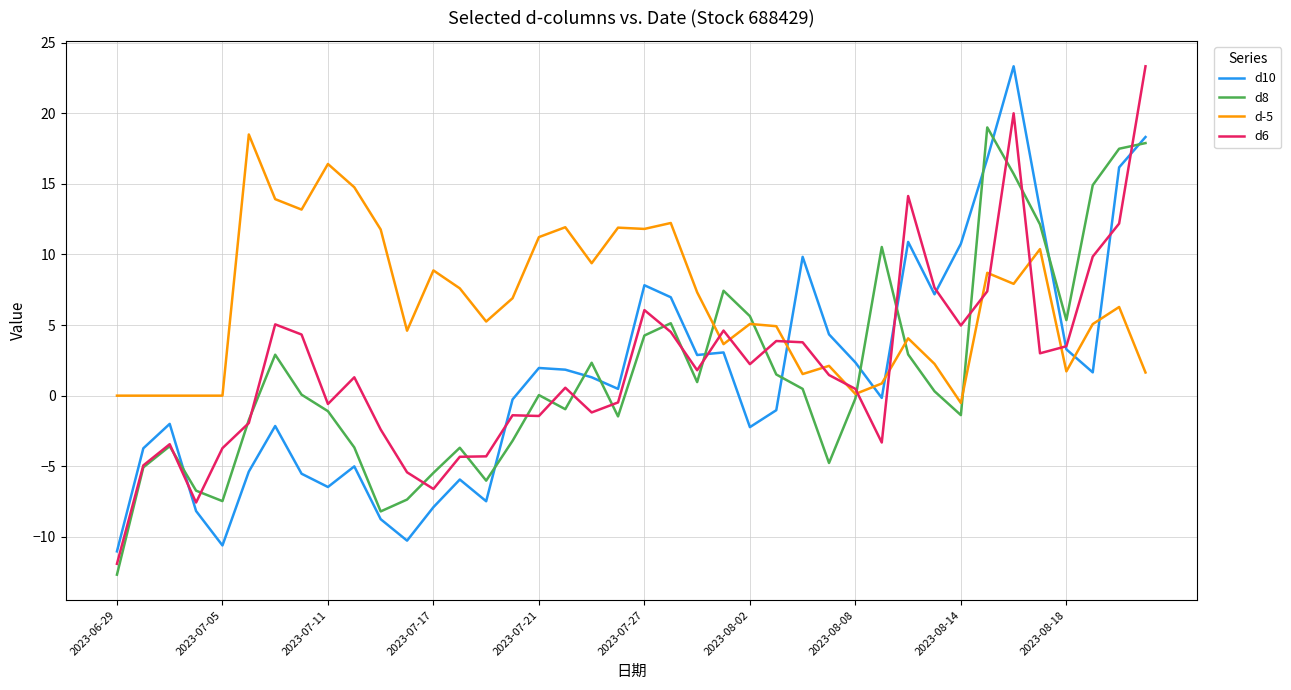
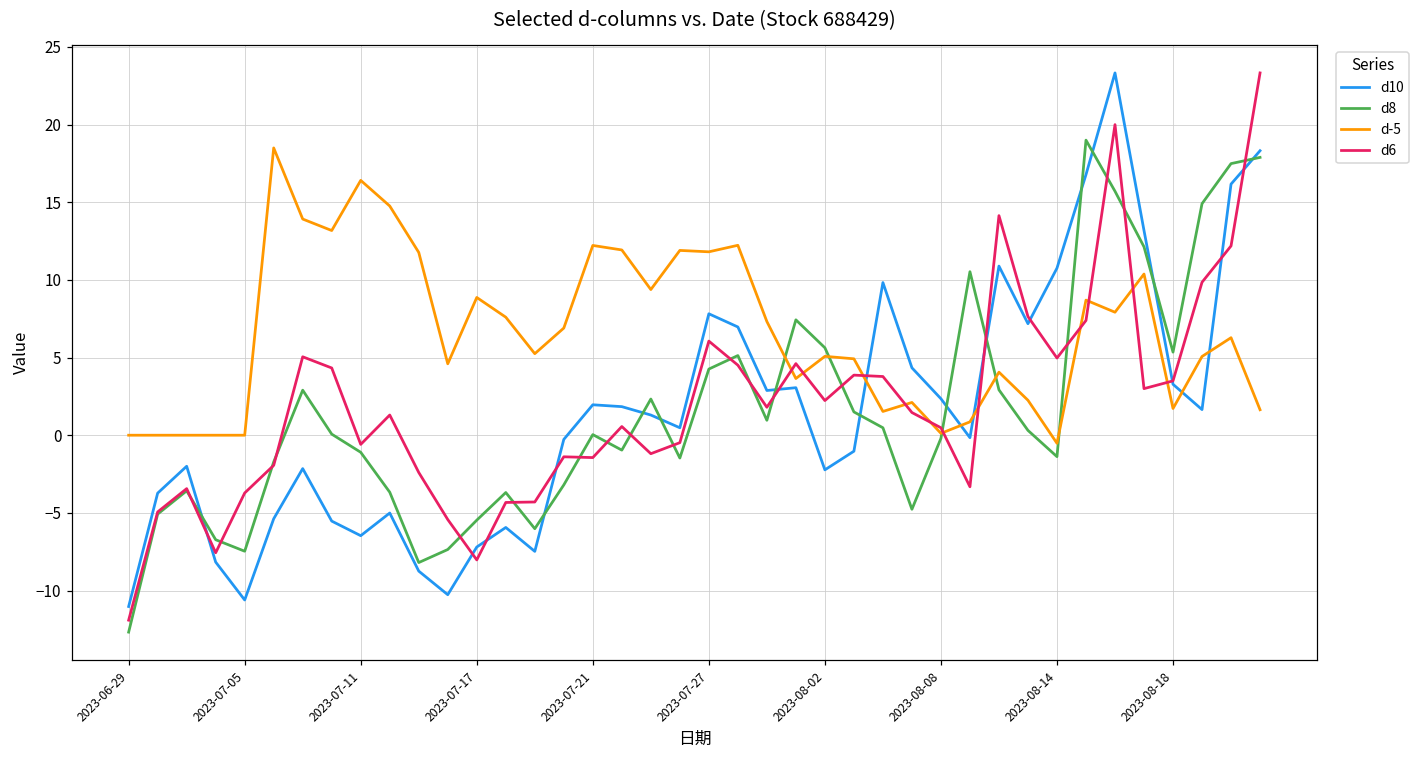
d10, 2023-07-17: -7.9 -> -7.2
d6, 2023-07-17: -6.6 -> -8.0
d-5, 2023-07-21: 11.2 -> 12.2
